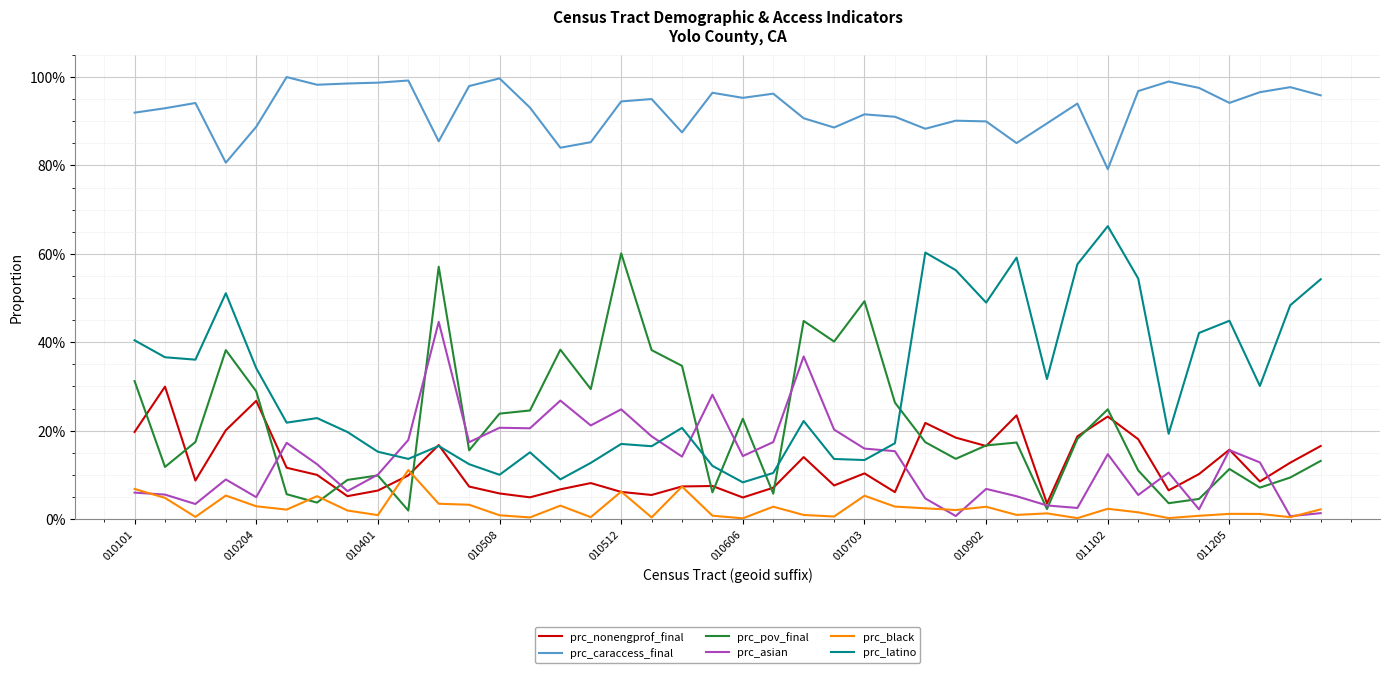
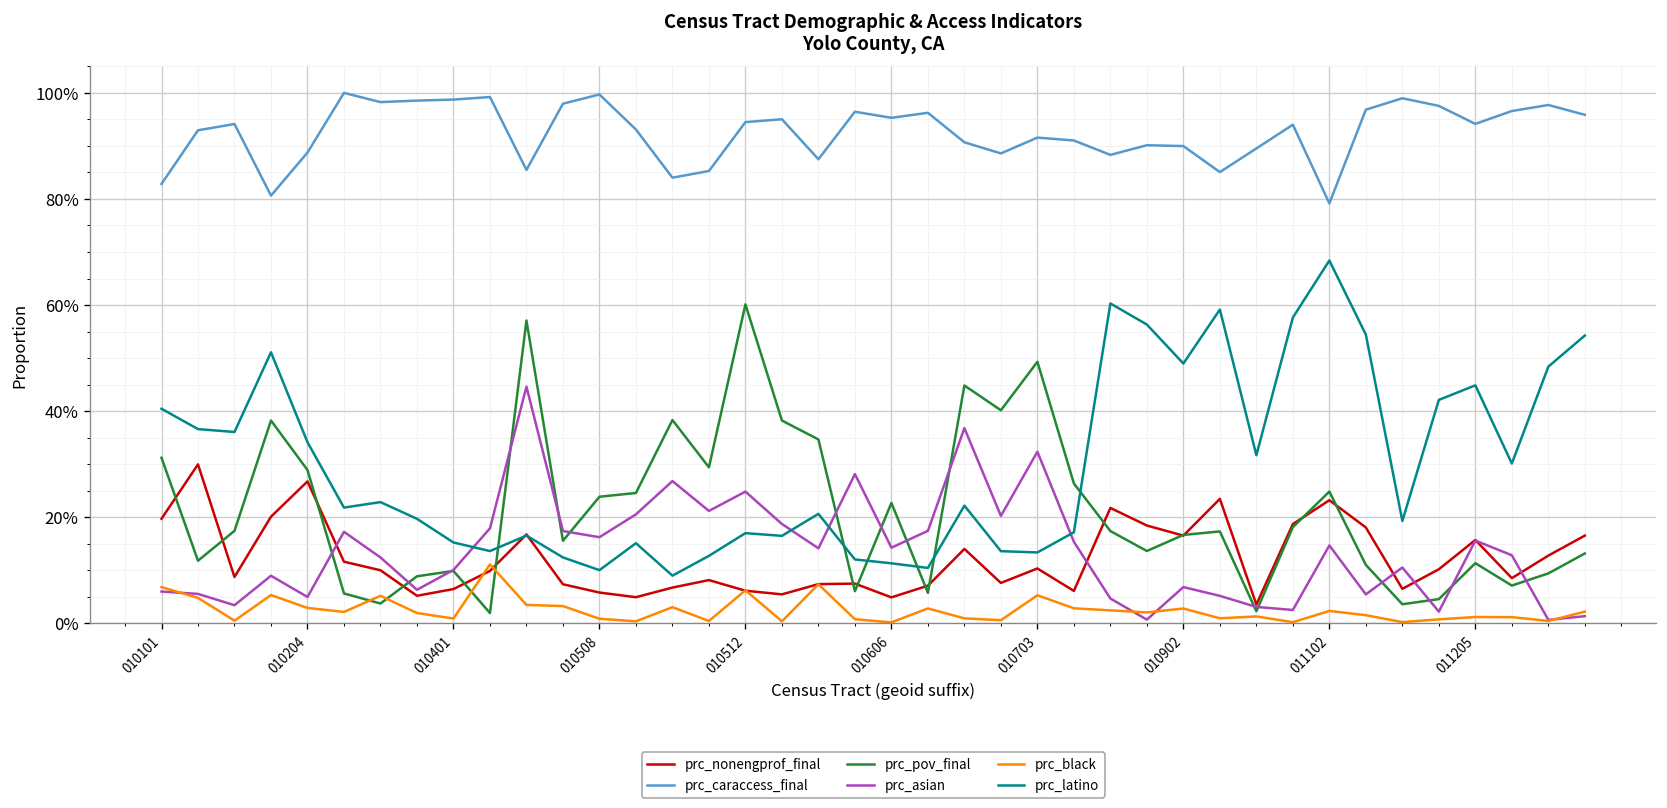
prc_caraccess_final, 010101: 92% -> 83%
prc_asian, 010508: 21% -> 16%
prc_latino, 010606: 8% -> 11%
prc_asian, 010703: 16% -> 32%
prc_latino, 011102: 66% -> 68%
